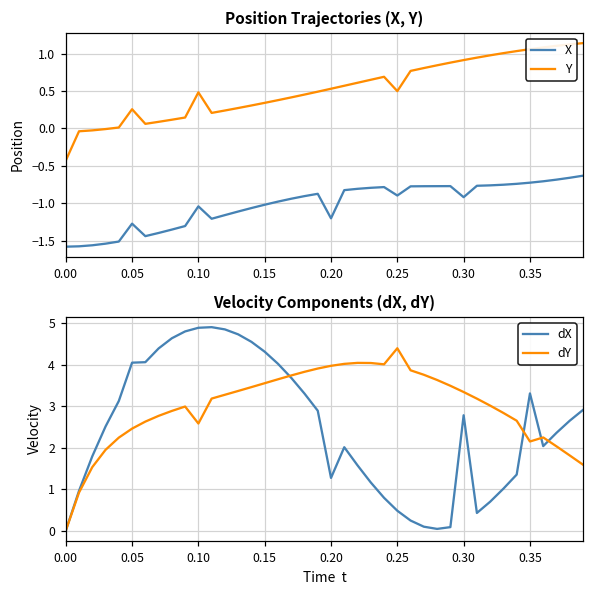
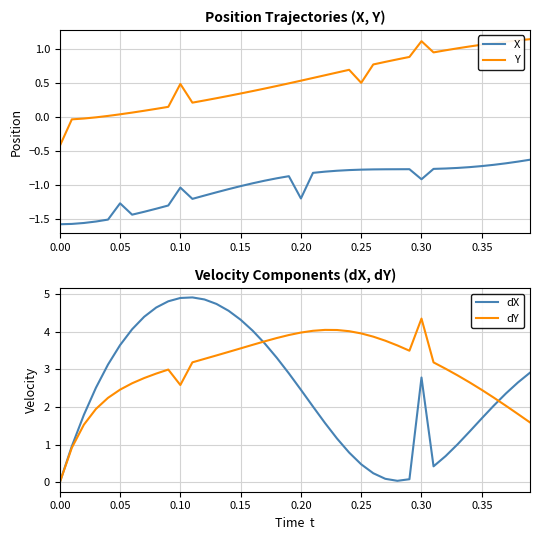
Position Trajectories (X, Y), Y, 0.05: 0.3 -> 0.0
Position Trajectories (X, Y), X, 0.25: -0.9 -> -0.8
Position Trajectories (X, Y), Y, 0.30: 0.9 -> 1.1
Velocity Components (dX, dY), dX, 0.05: 4.0 -> 3.6
Velocity Components (dX, dY), dX, 0.20: 1.3 -> 2.5
Velocity Components (dX, dY), dY, 0.25: 4.4 -> 3.9
Velocity Components (dX, dY), dY, 0.30: 3.3 -> 4.3
Velocity Components (dX, dY), dX, 0.35: 3.3 -> 1.7
Velocity Components (dX, dY), dY, 0.35: 2.1 -> 2.5
